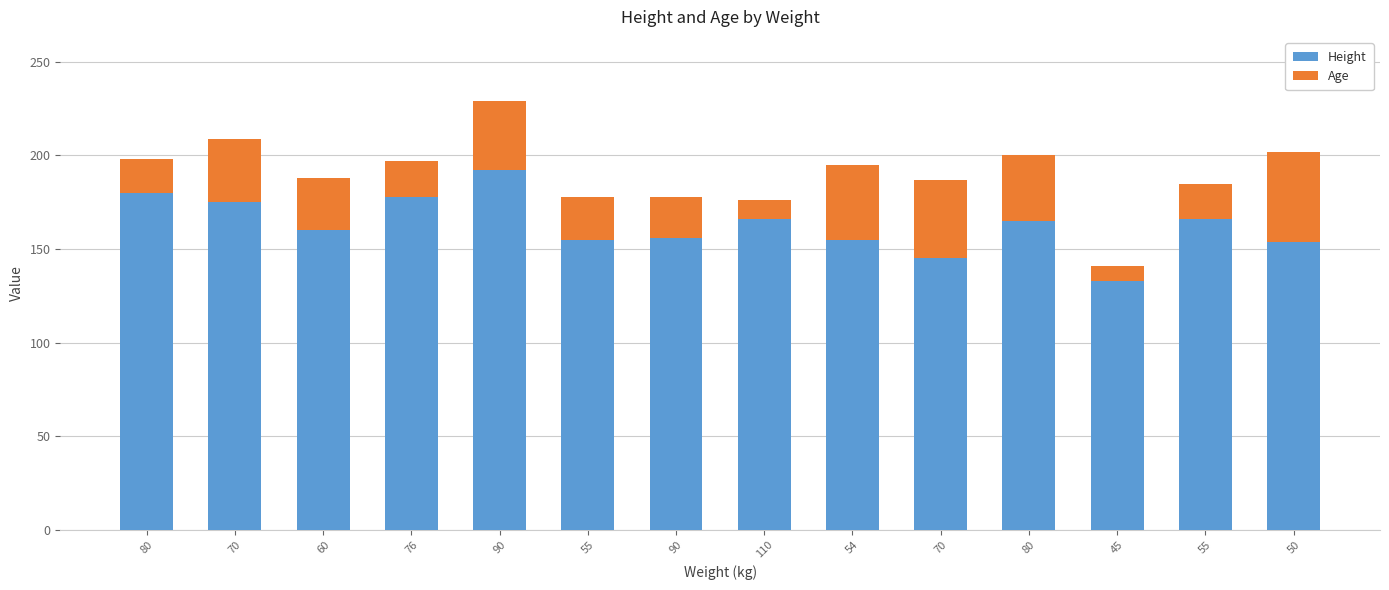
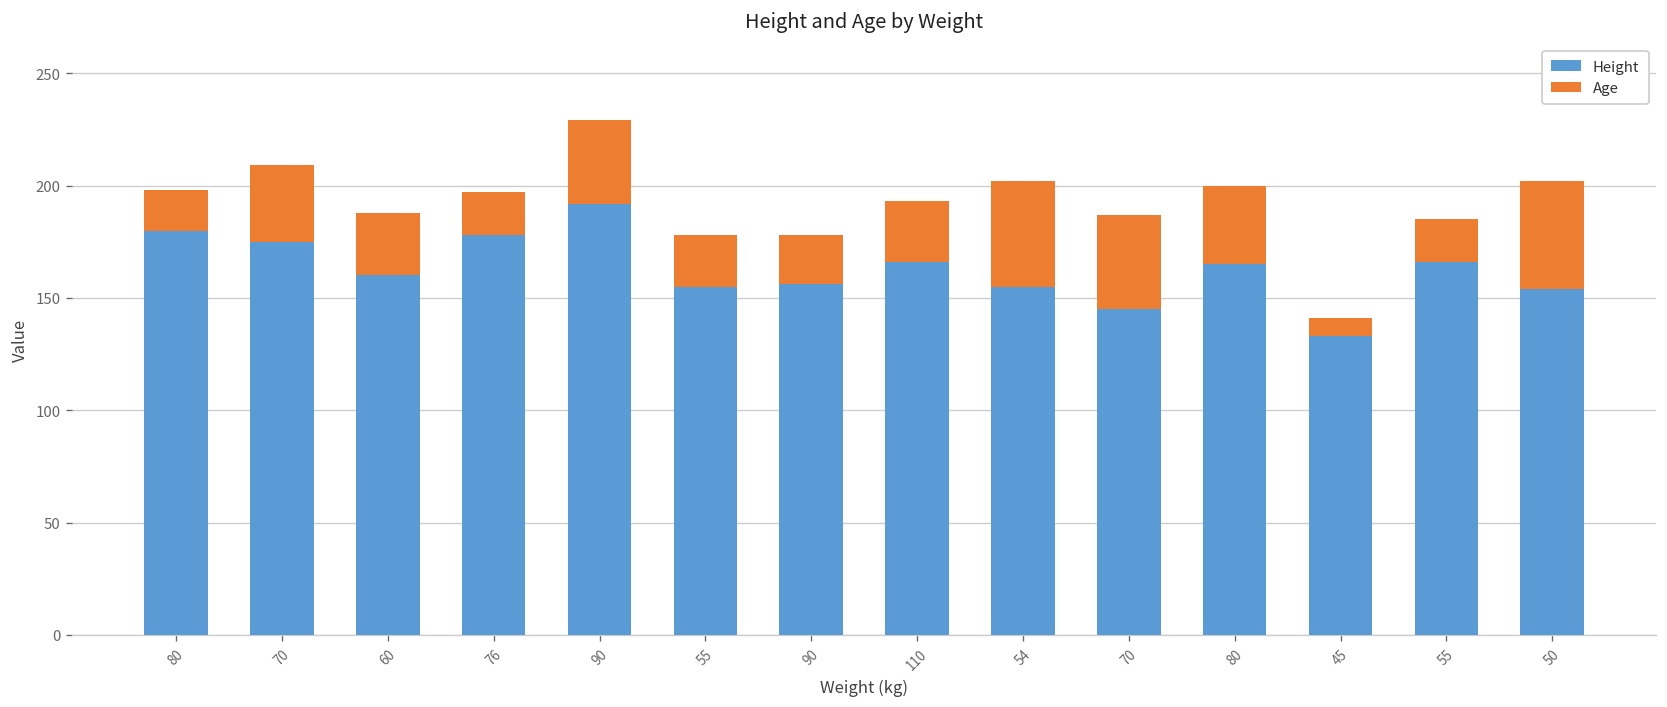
Age, 110: 10 -> 27
Age, 54: 40 -> 47
